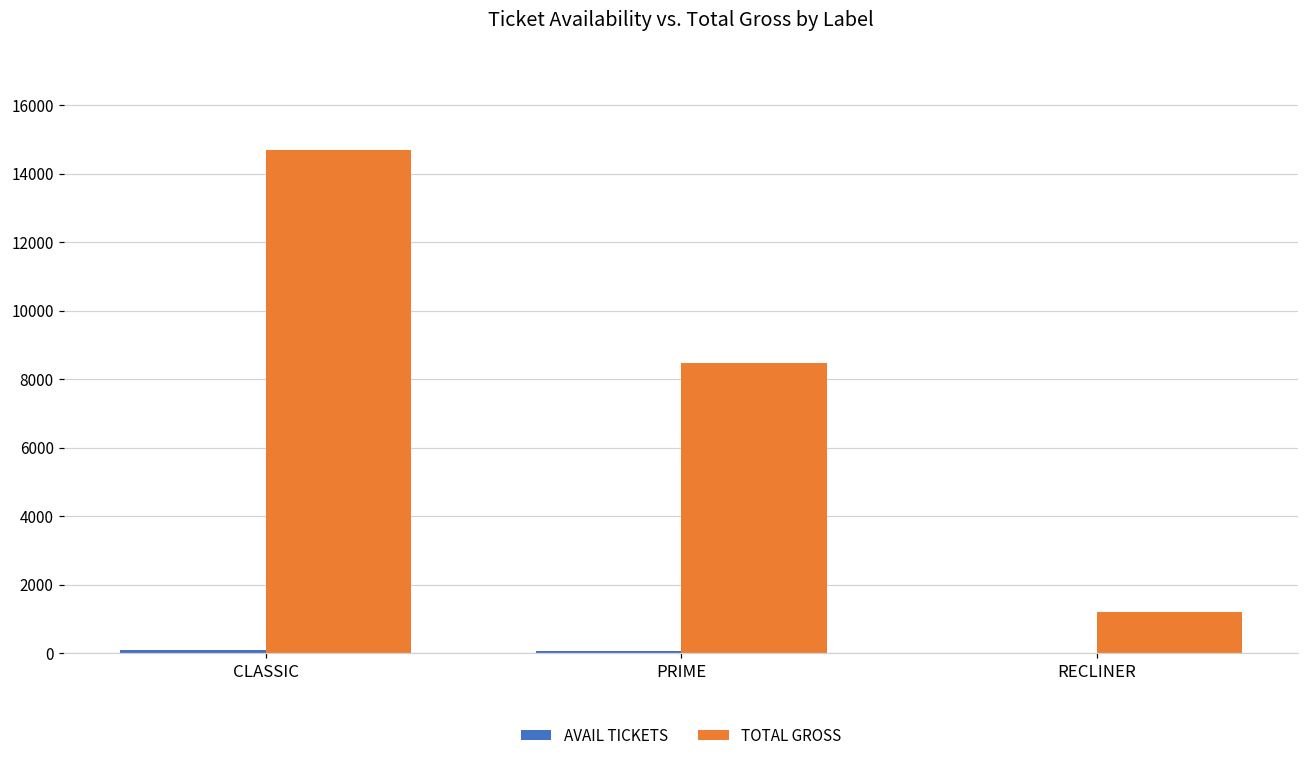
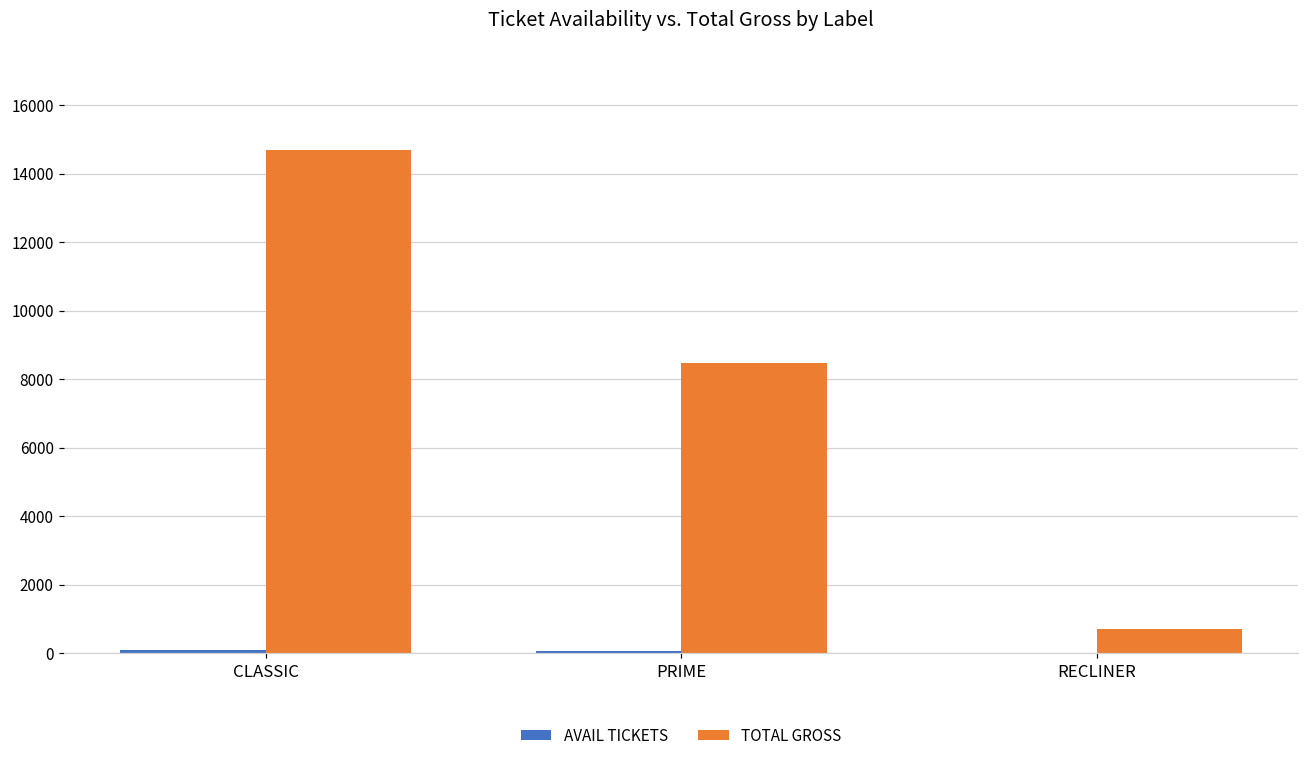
TOTAL GROSS, RECLINER: 1200 -> 700
